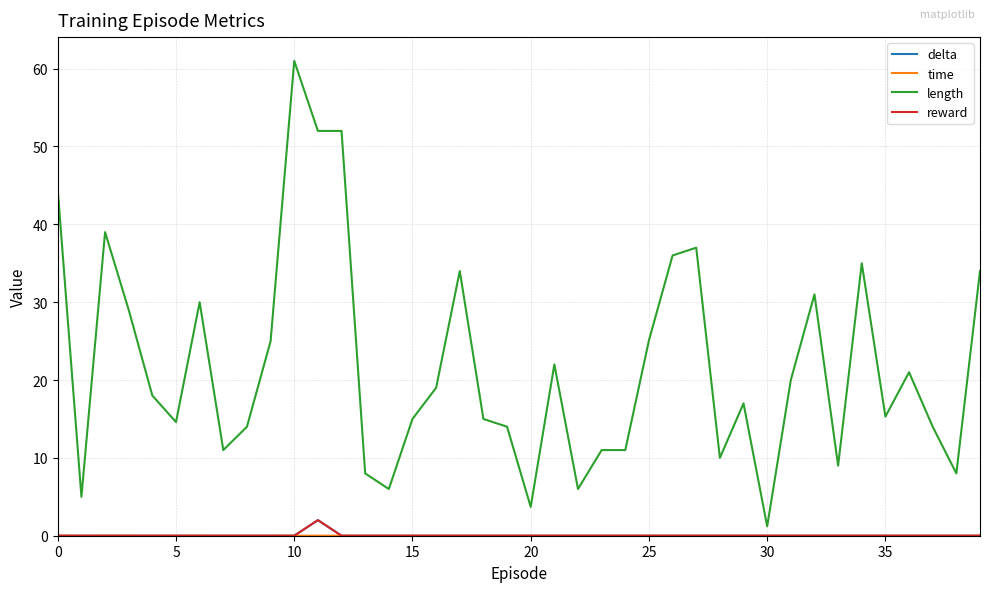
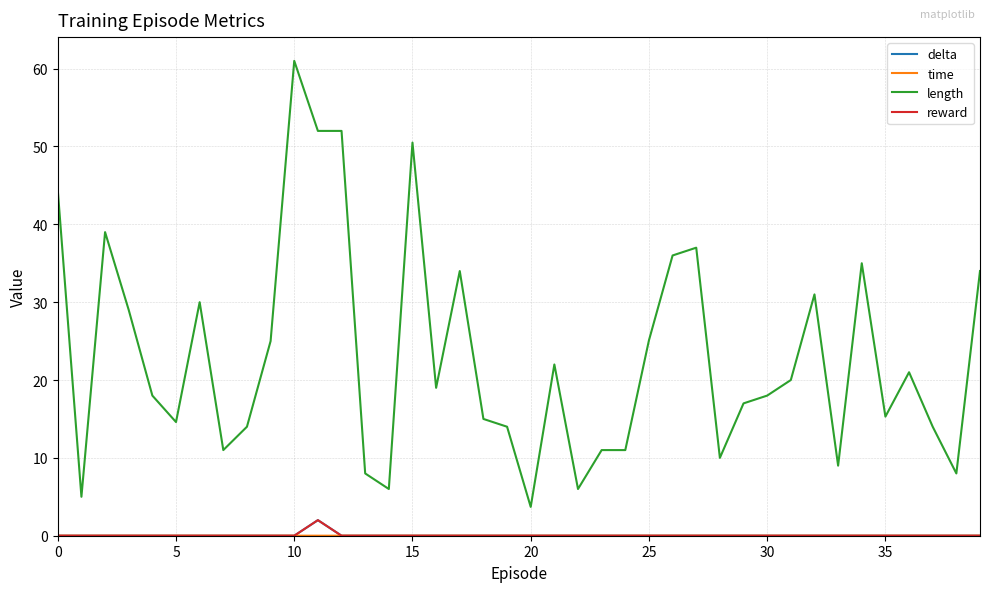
length, 15: 15 -> 51
length, 30: 1 -> 18
